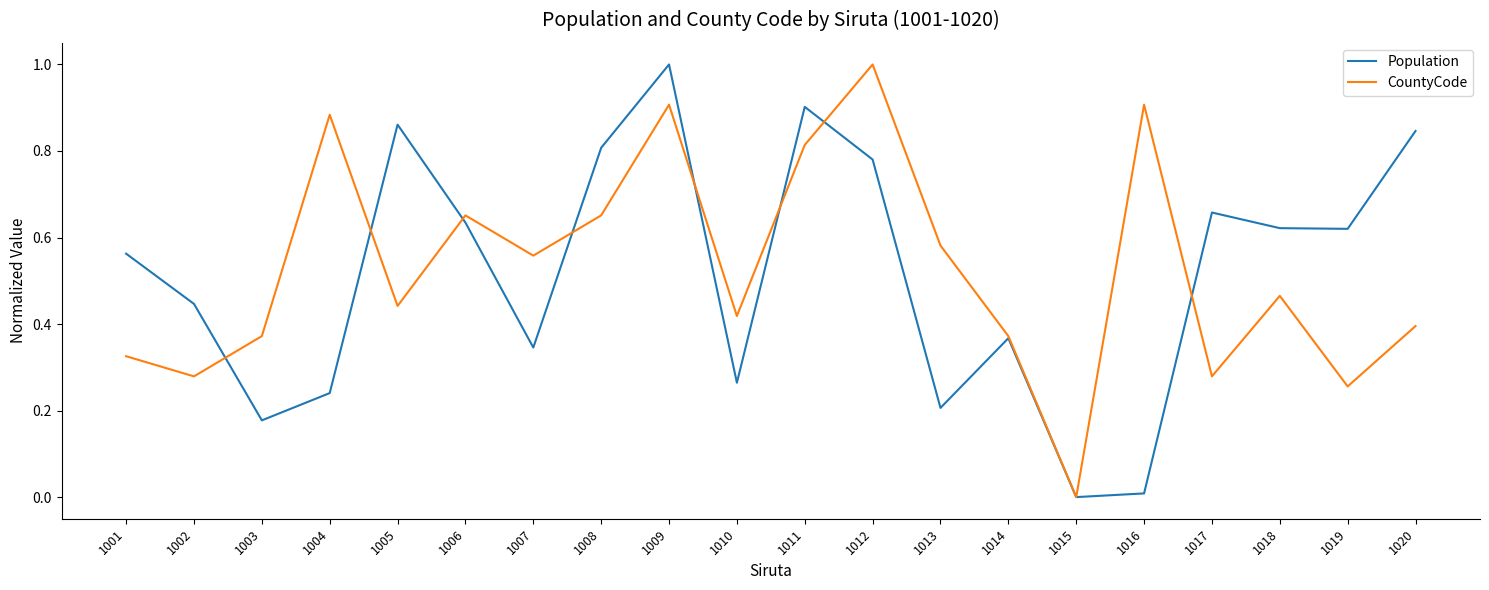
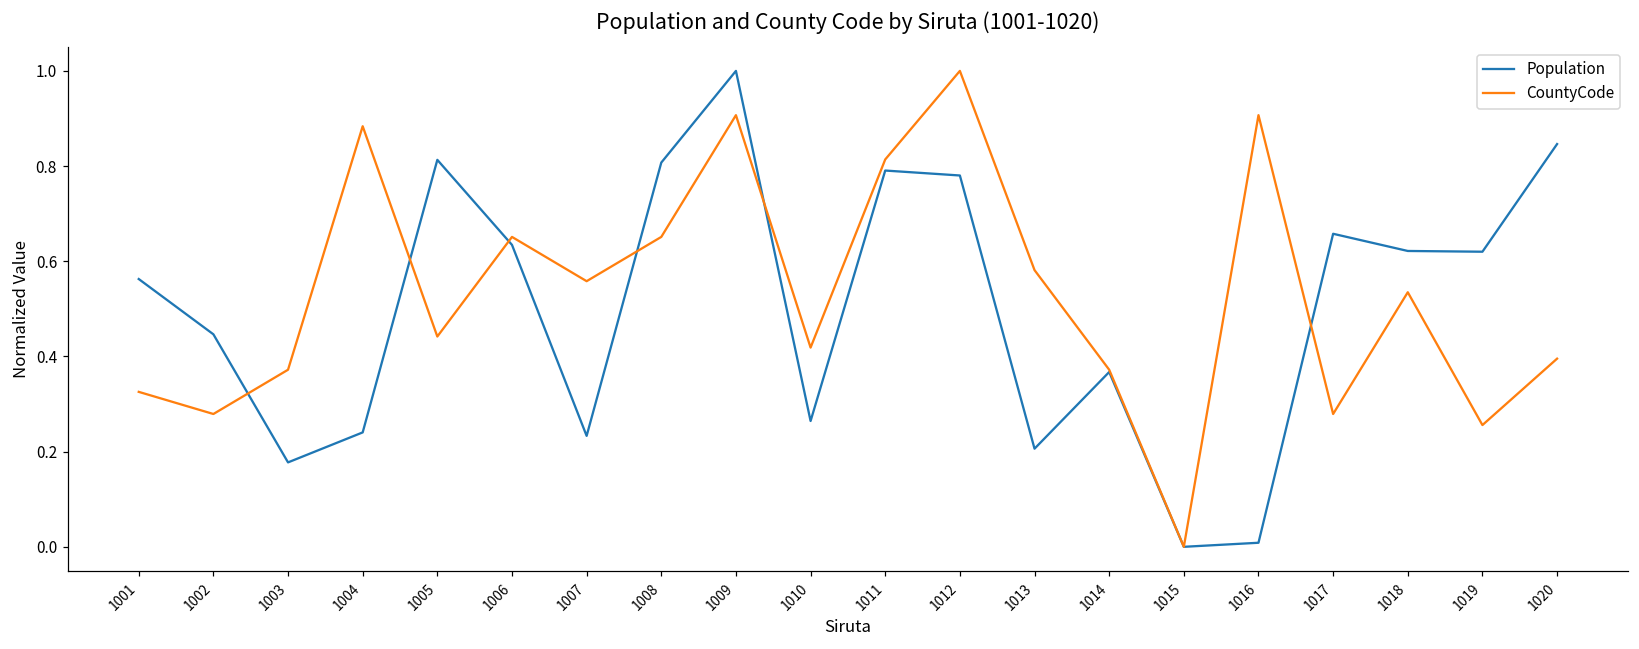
Population, 1005: 0.86 -> 0.81
Population, 1007: 0.35 -> 0.23
Population, 1011: 0.90 -> 0.79
CountyCode, 1018: 0.47 -> 0.53
